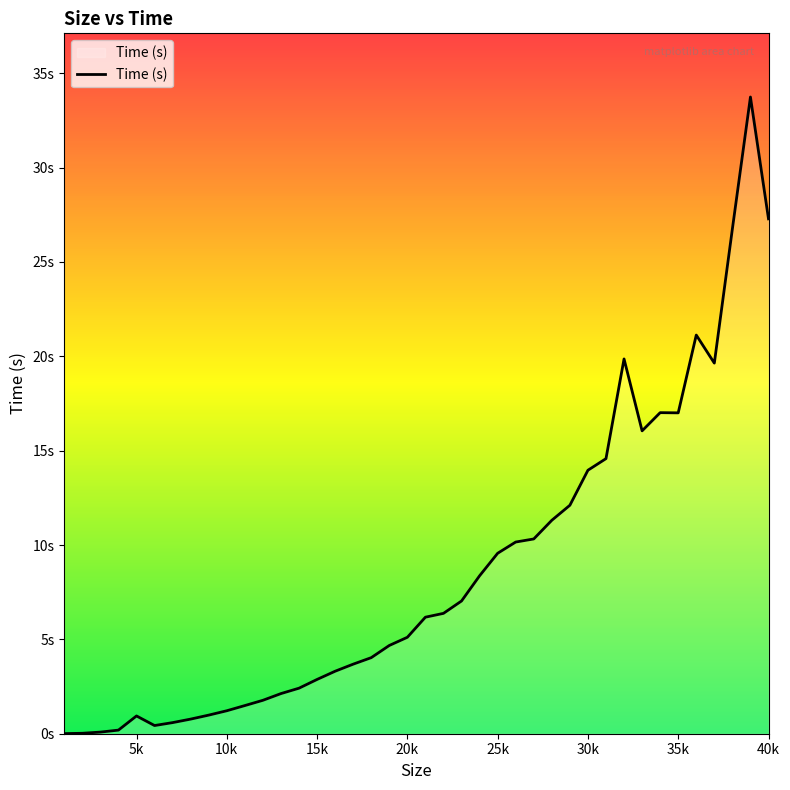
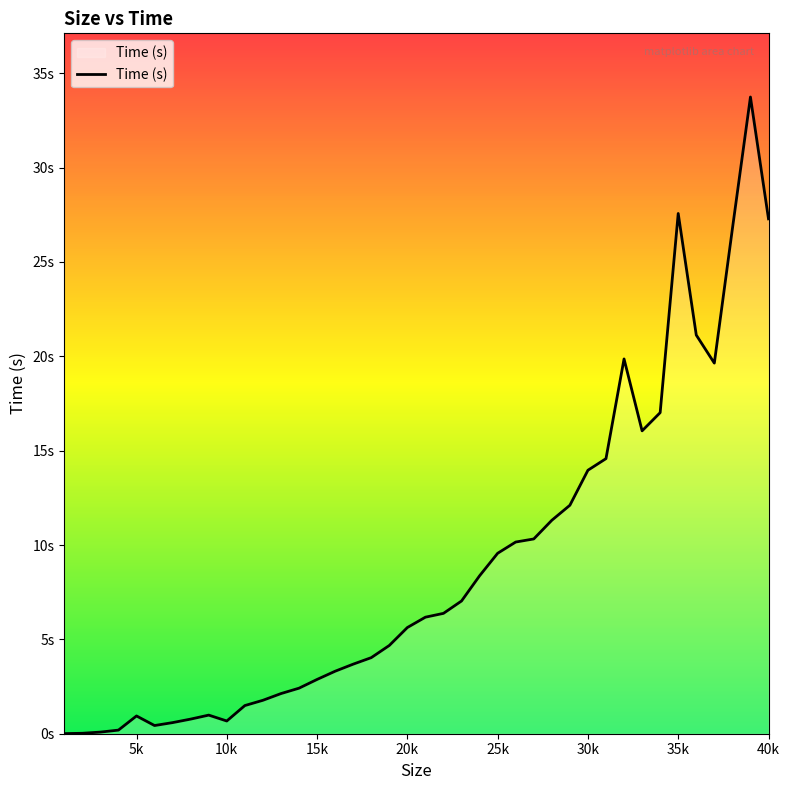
10k: 1.2s -> 0.7s
20k: 5.1s -> 5.6s
35k: 17.0s -> 27.6s
